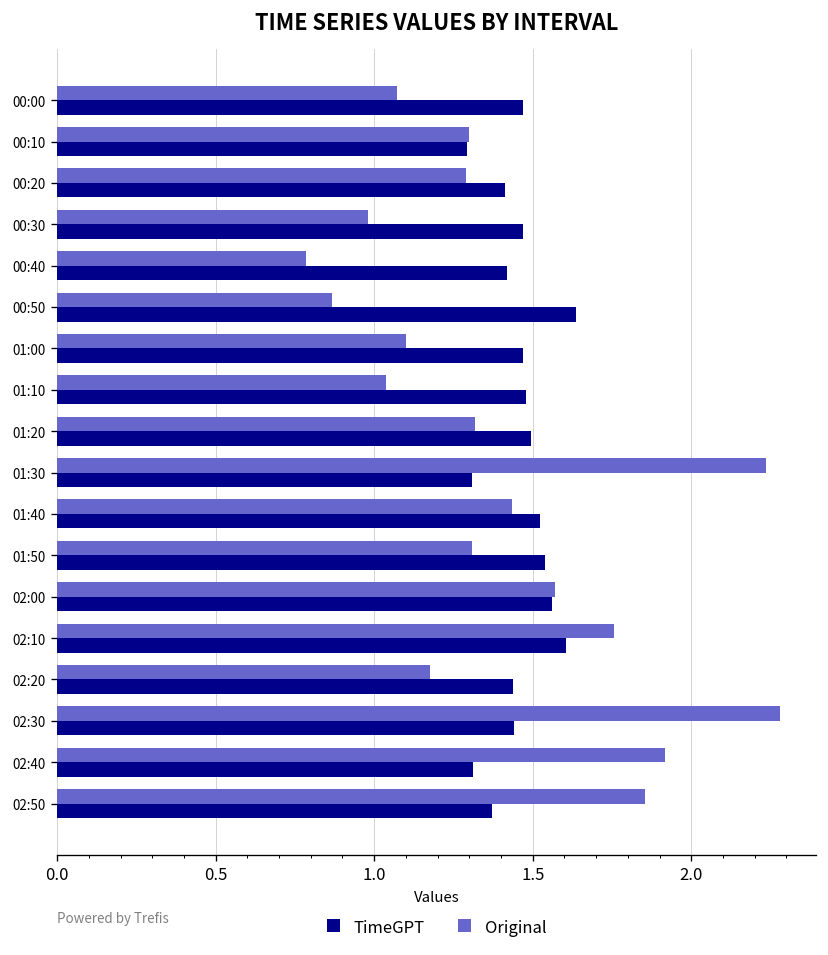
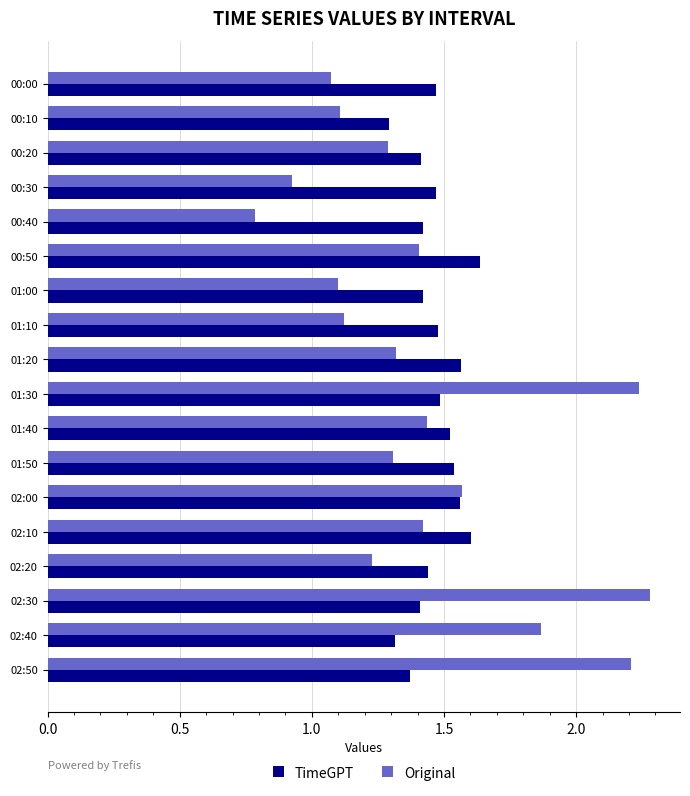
Original, 00:10: 1.30 -> 1.11
Original, 00:30: 0.98 -> 0.92
Original, 00:50: 0.87 -> 1.41
TimeGPT, 01:00: 1.47 -> 1.42
Original, 01:10: 1.04 -> 1.12
TimeGPT, 01:20: 1.49 -> 1.57
TimeGPT, 01:30: 1.31 -> 1.48
Original, 02:10: 1.76 -> 1.42
Original, 02:20: 1.18 -> 1.23
TimeGPT, 02:30: 1.44 -> 1.41
Original, 02:40: 1.92 -> 1.87
Original, 02:50: 1.86 -> 2.21
